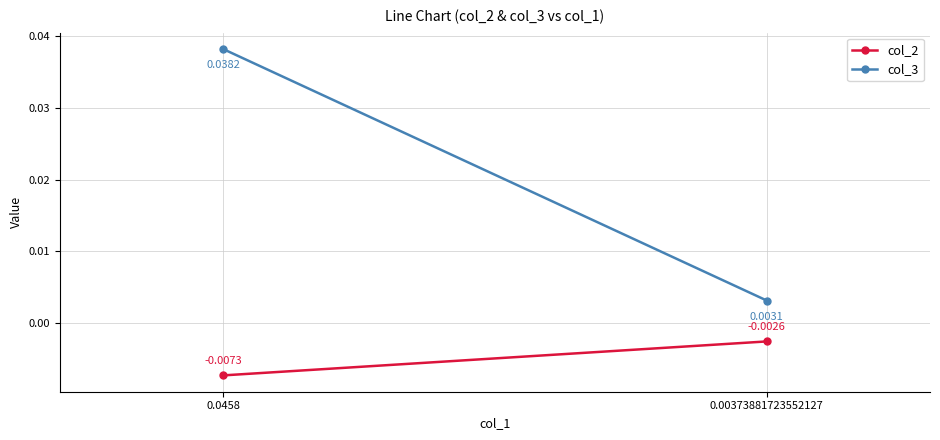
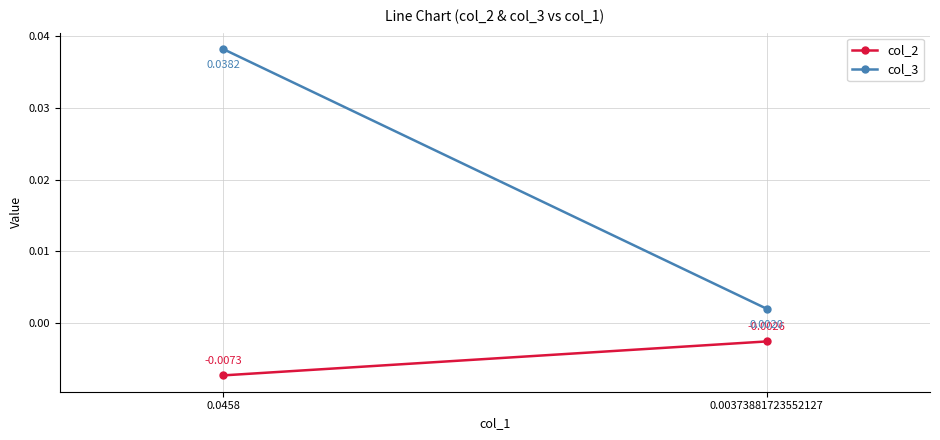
col_3, 0.00373881723552127: 0.0031 -> 0.0020
